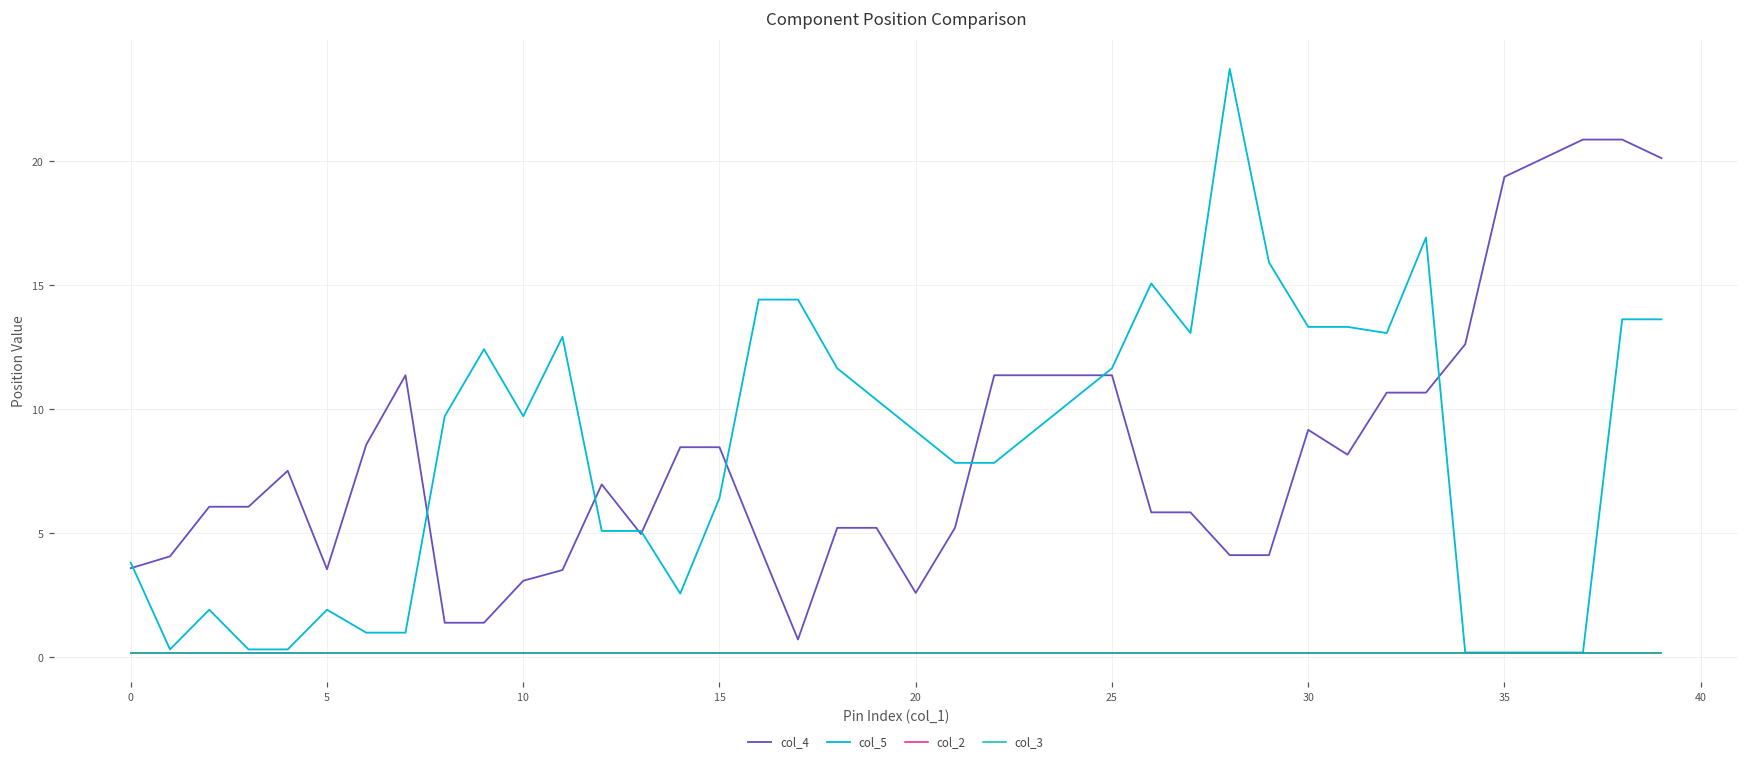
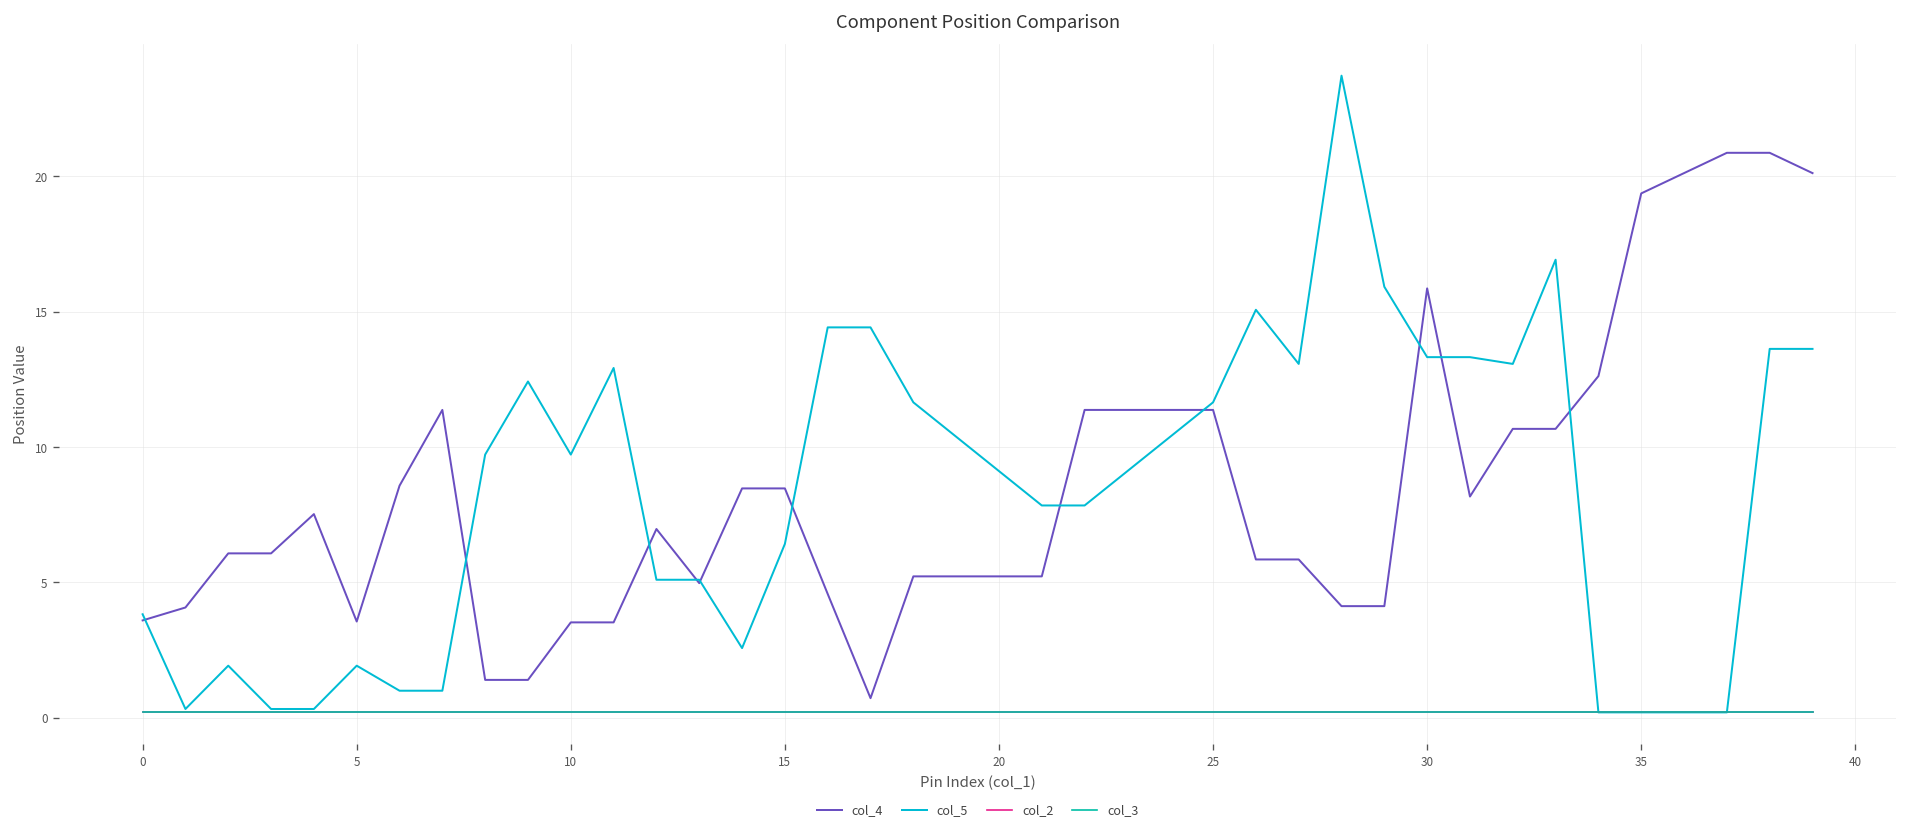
col_4, 10: 3.1 -> 3.5
col_4, 20: 2.6 -> 5.2
col_4, 30: 9.2 -> 15.9
